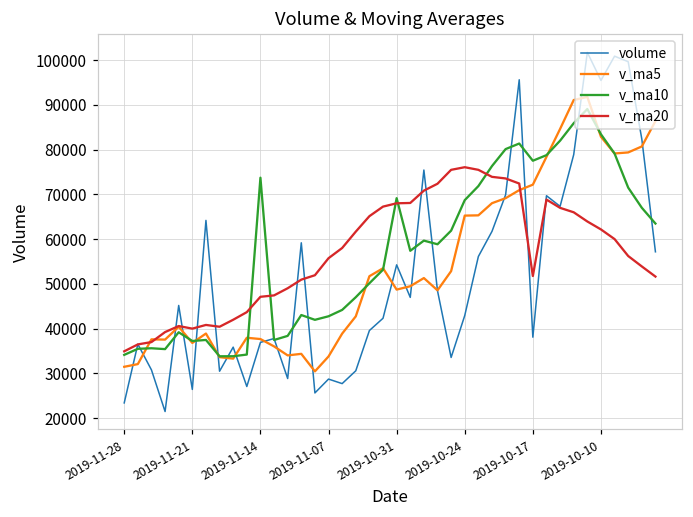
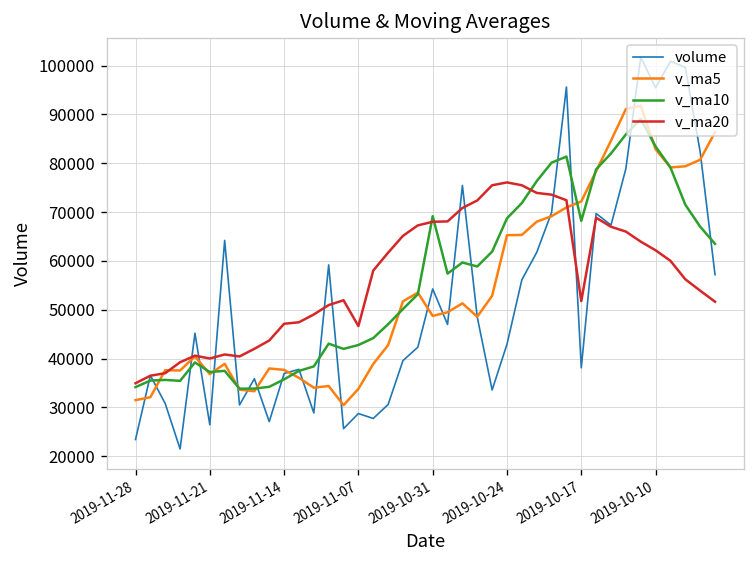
v_ma10, 2019-11-14: 74000 -> 36000
v_ma20, 2019-11-07: 56000 -> 47000
v_ma10, 2019-10-17: 78000 -> 68000
